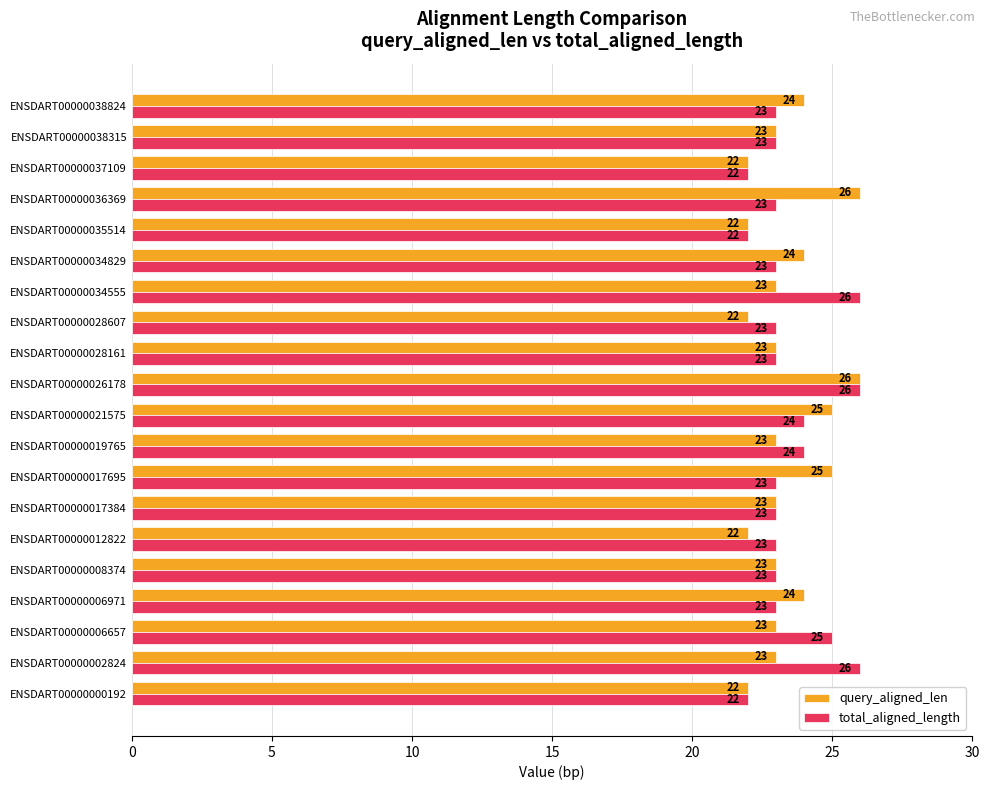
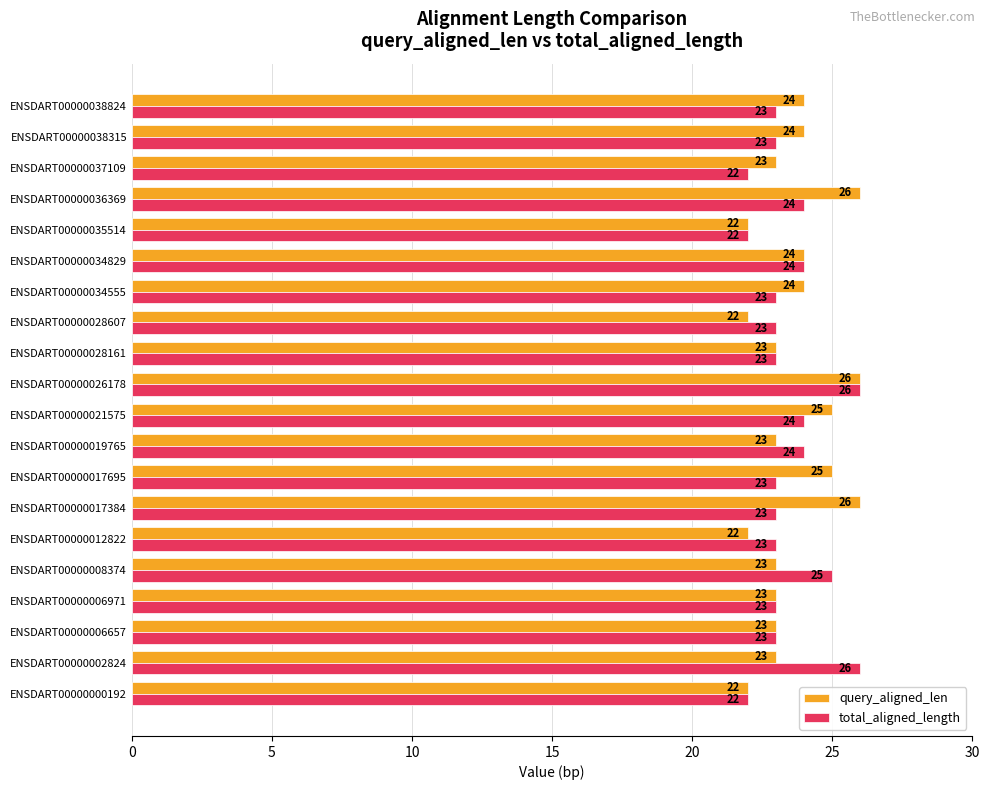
query_aligned_len, ENSDART00000038315: 23 -> 24
query_aligned_len, ENSDART00000037109: 22 -> 23
total_aligned_length, ENSDART00000036369: 23 -> 24
total_aligned_length, ENSDART00000034829: 23 -> 24
query_aligned_len, ENSDART00000034555: 23 -> 24
total_aligned_length, ENSDART00000034555: 26 -> 23
query_aligned_len, ENSDART00000017384: 23 -> 26
total_aligned_length, ENSDART00000008374: 23 -> 25
query_aligned_len, ENSDART00000006971: 24 -> 23
total_aligned_length, ENSDART00000006657: 25 -> 23
